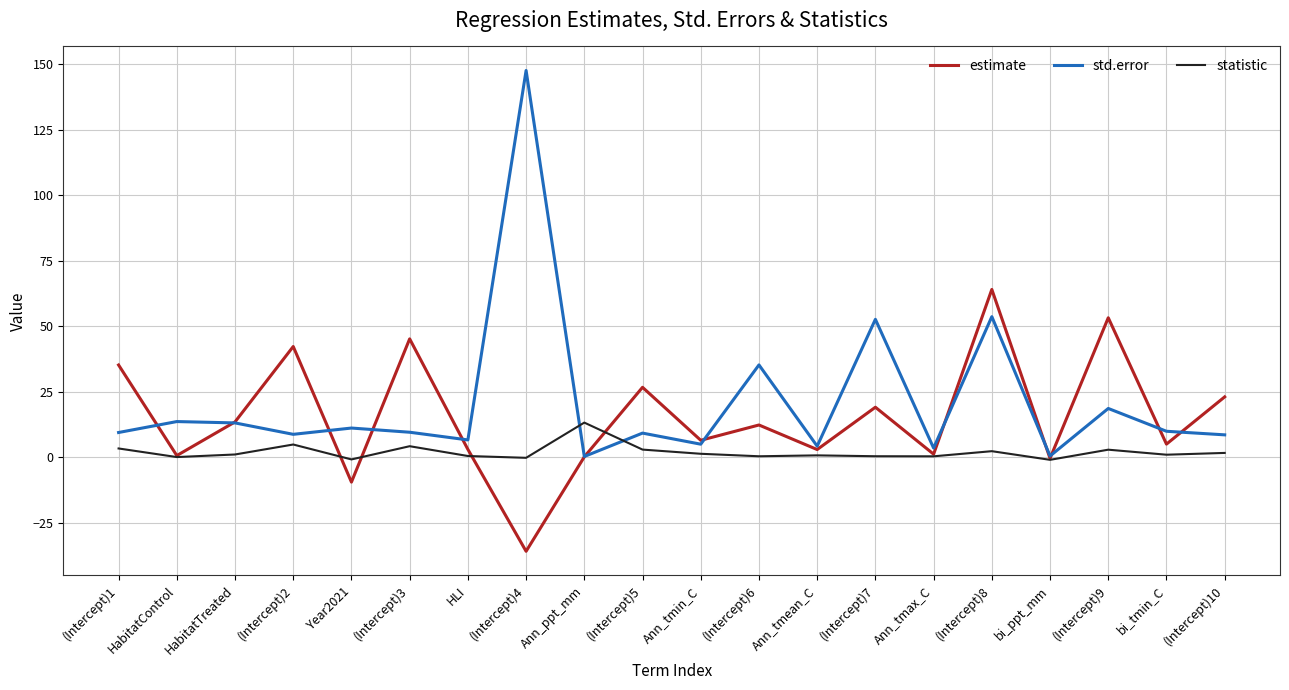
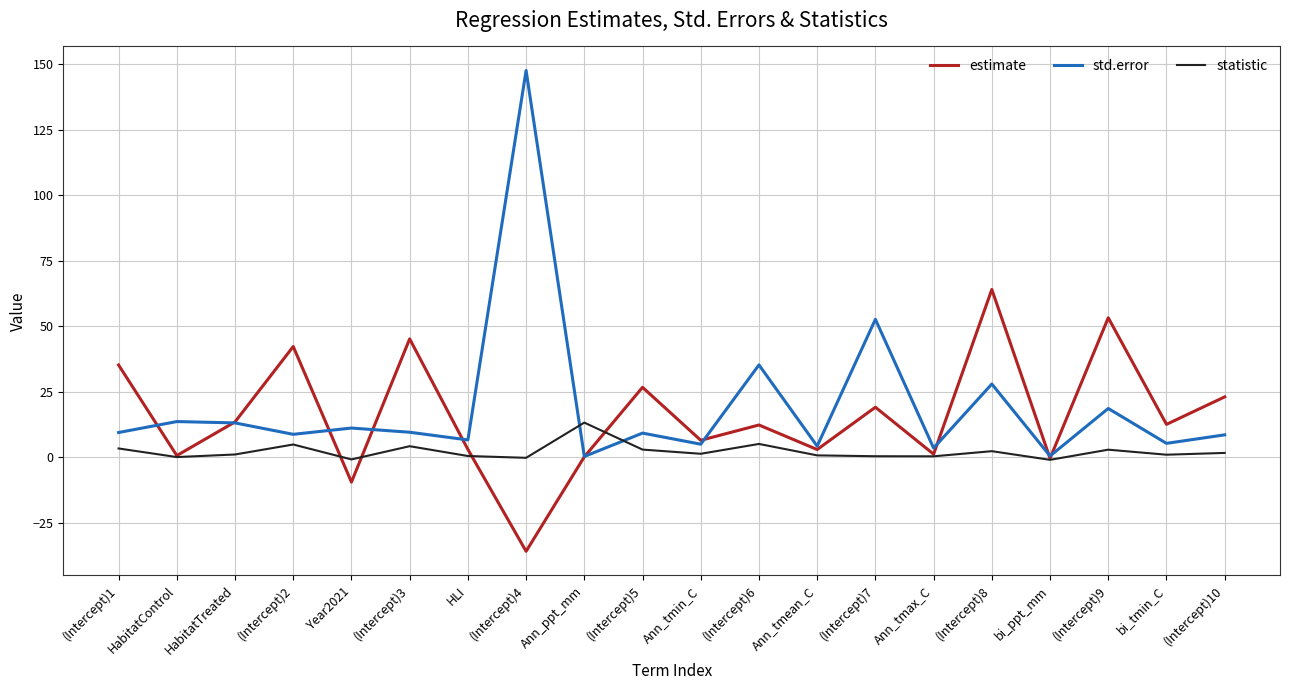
statistic, (Intercept)6: 0 -> 5
std.error, (Intercept)8: 54 -> 28
estimate, bi_tmin_C: 5 -> 13
std.error, bi_tmin_C: 10 -> 5
